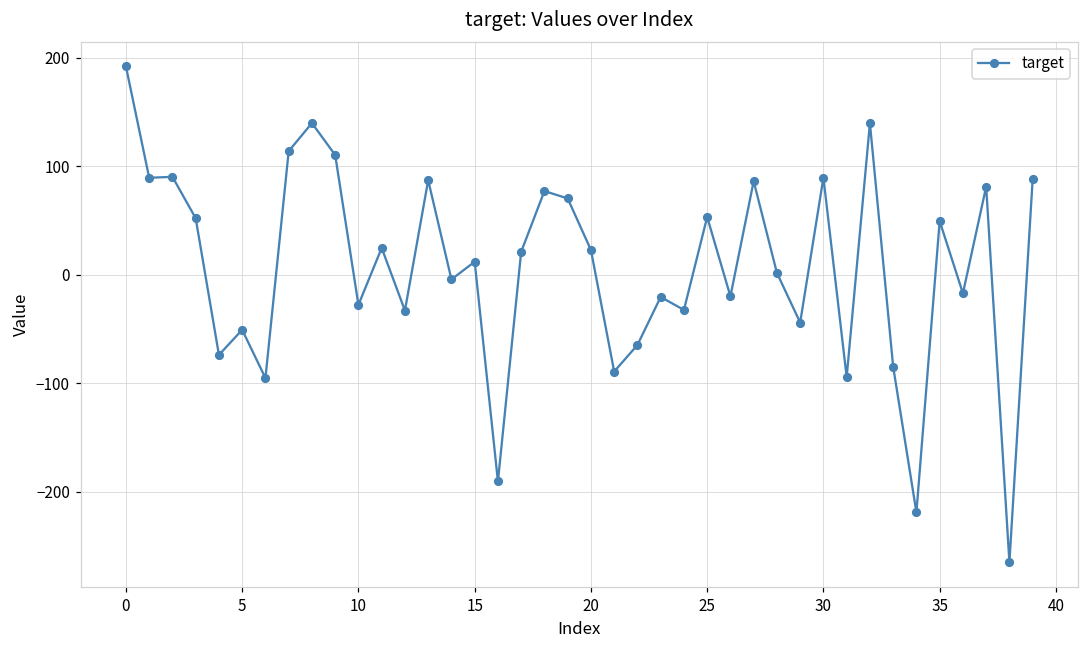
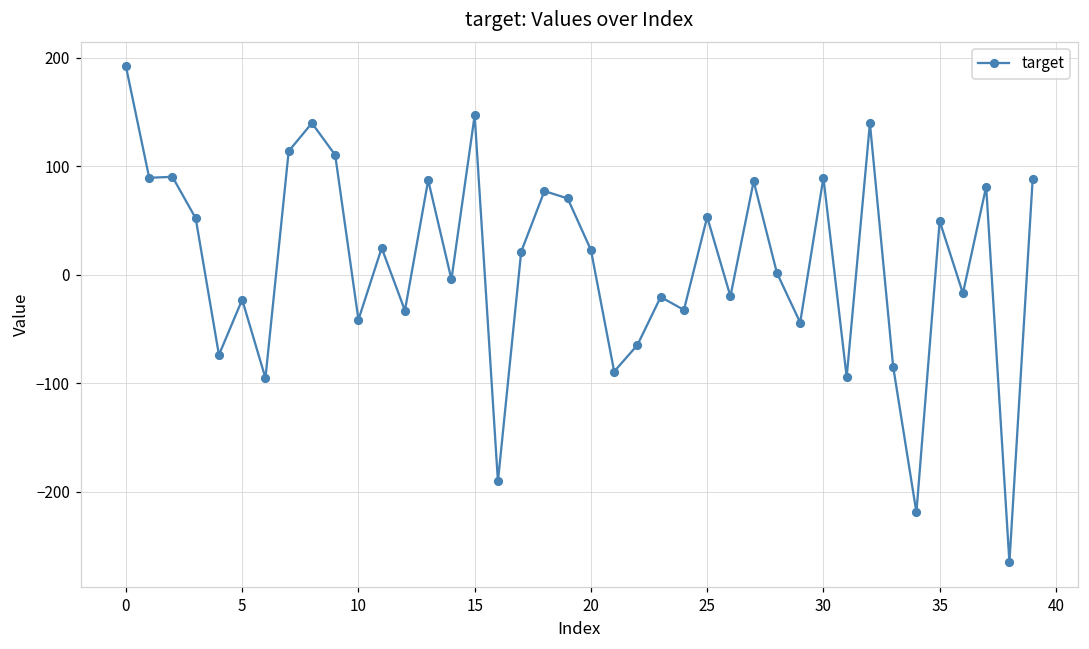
5: -50 -> -20
10: -30 -> -40
15: 10 -> 150
